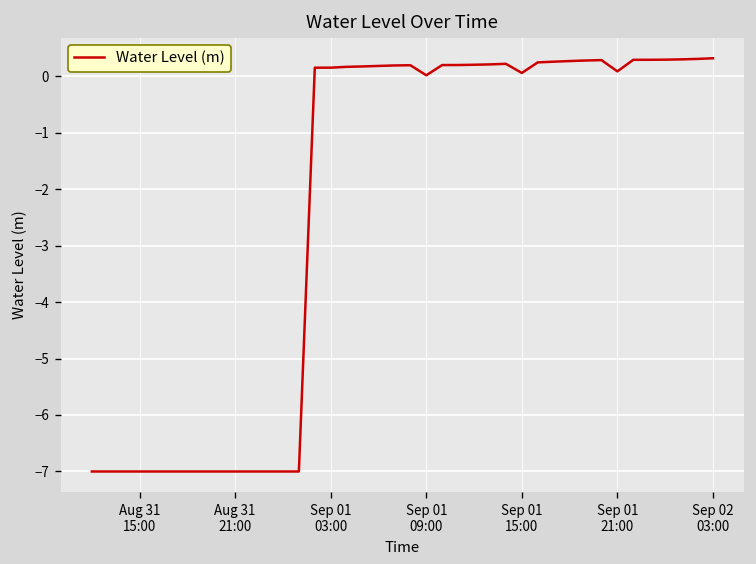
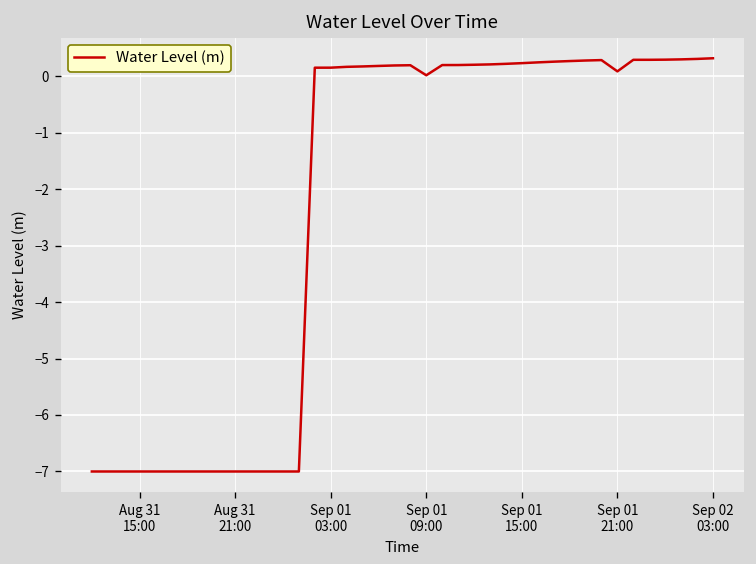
Sep 01 15:00: 0.1 -> 0.2
